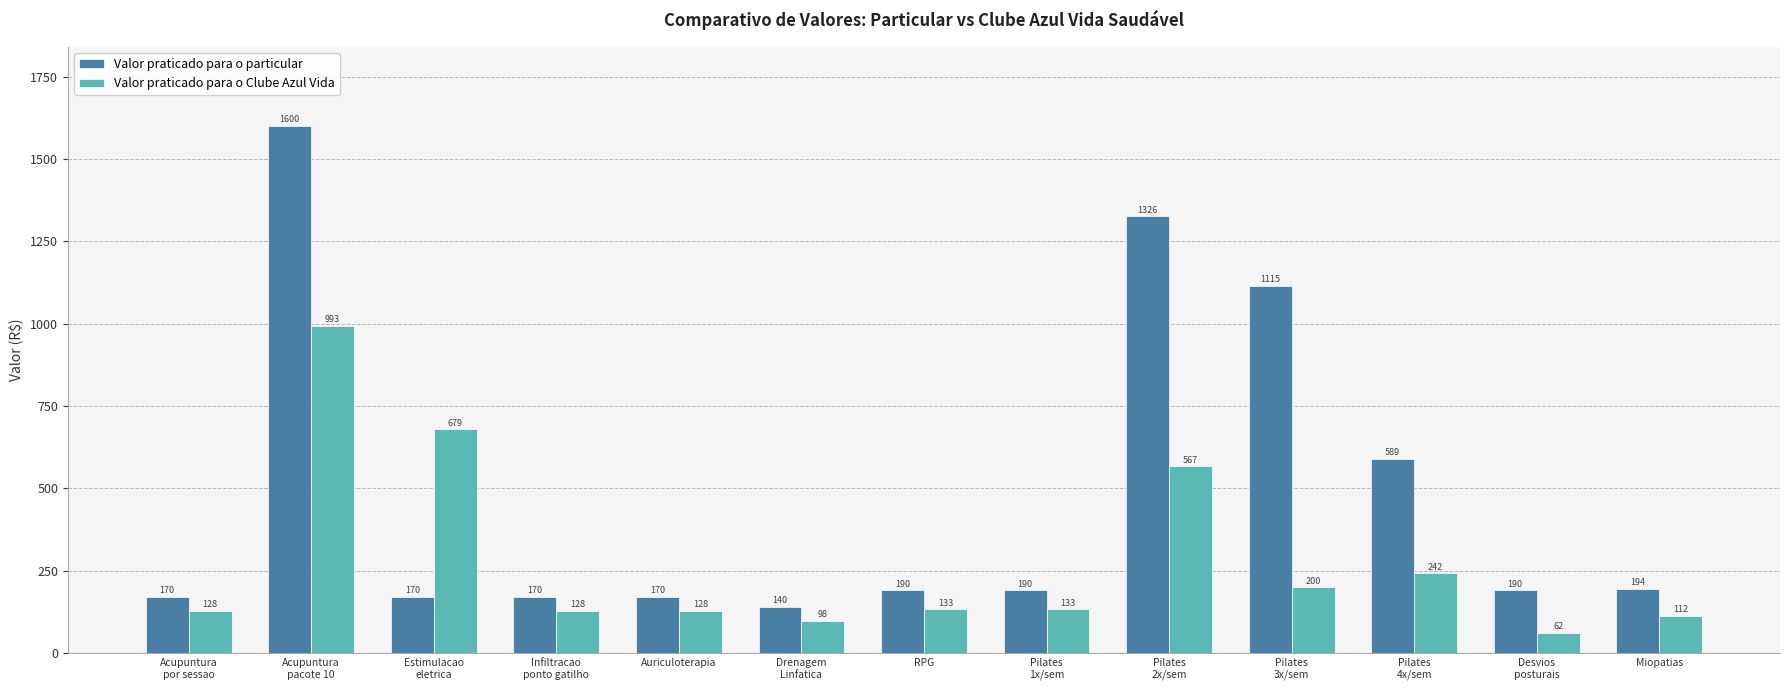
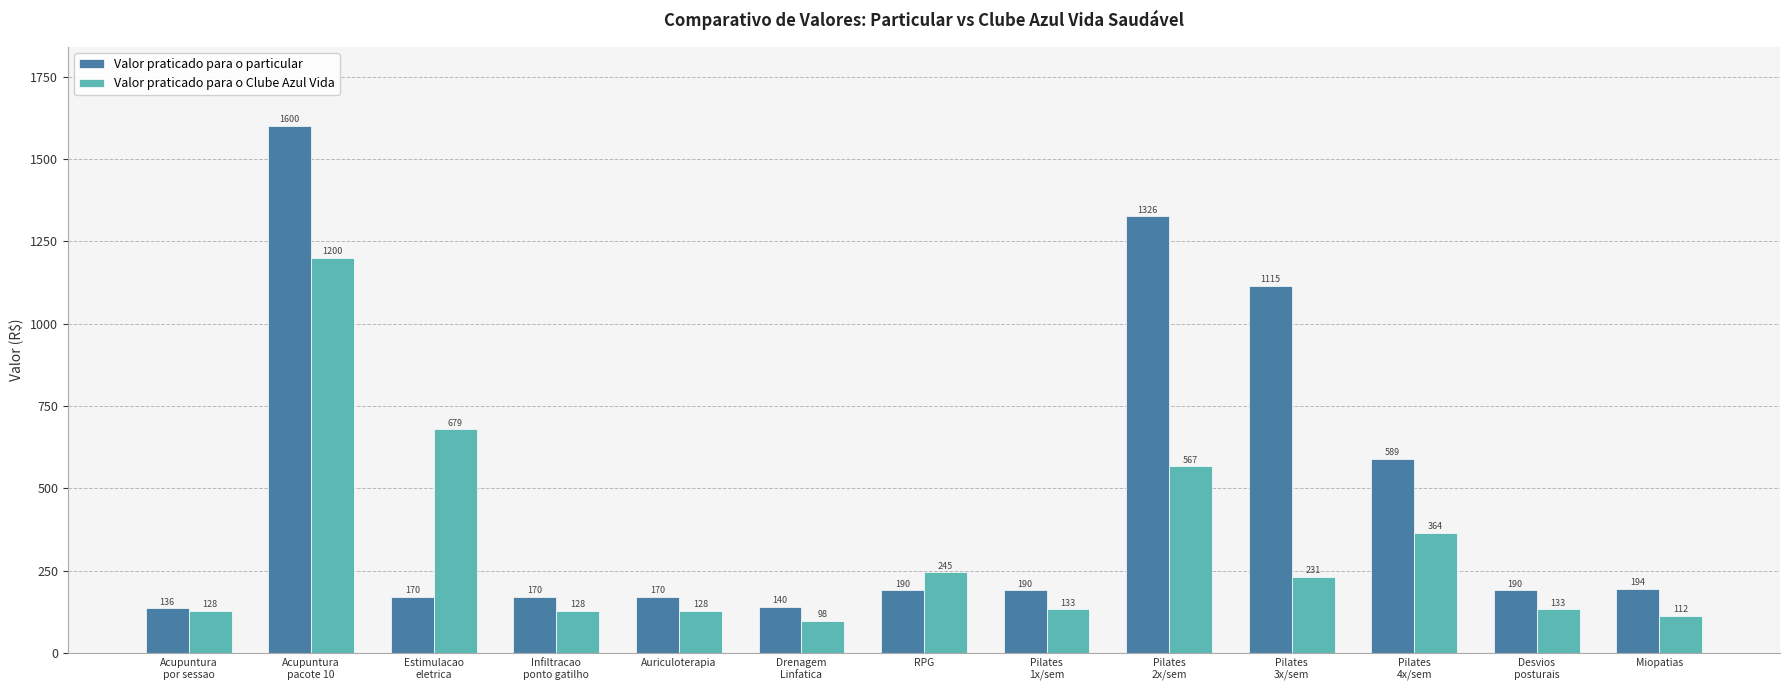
Valor praticado para o particular, Acupuntura por sessao: 170 -> 136
Valor praticado para o Clube Azul Vida, Acupuntura pacote 10: 993 -> 1200
Valor praticado para o Clube Azul Vida, RPG: 133 -> 245
Valor praticado para o Clube Azul Vida, Pilates 3x/sem: 200 -> 231
Valor praticado para o Clube Azul Vida, Pilates 4x/sem: 242 -> 364
Valor praticado para o Clube Azul Vida, Desvios posturais: 62 -> 133
